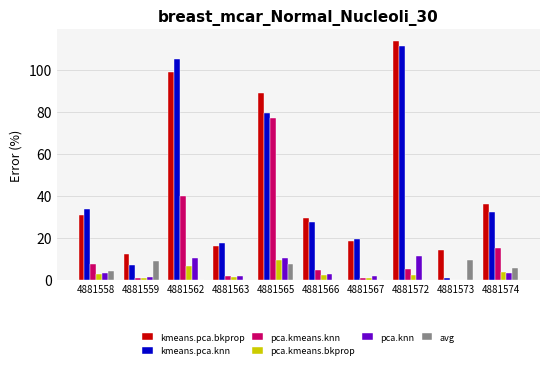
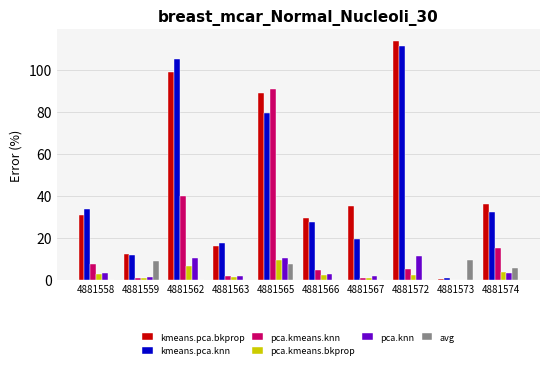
avg, 4881558: 4 -> 0
kmeans.pca.knn, 4881559: 7 -> 12
pca.kmeans.knn, 4881565: 77 -> 91
kmeans.pca.bkprop, 4881567: 18 -> 35
kmeans.pca.bkprop, 4881573: 14 -> 1
